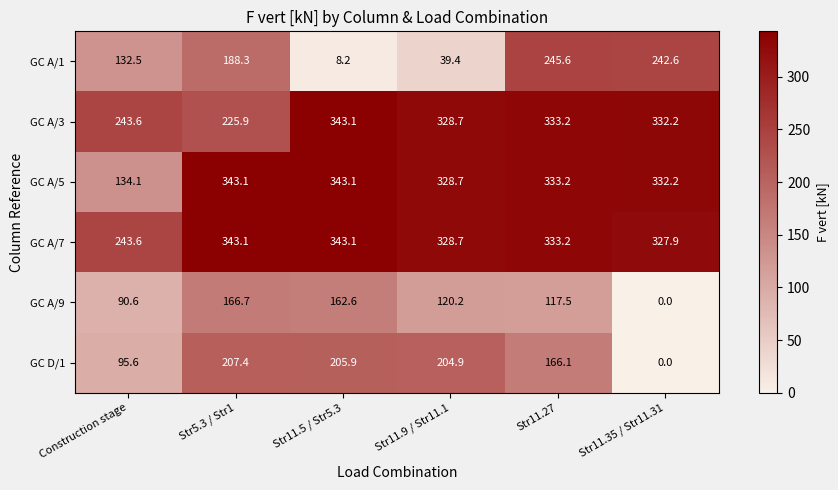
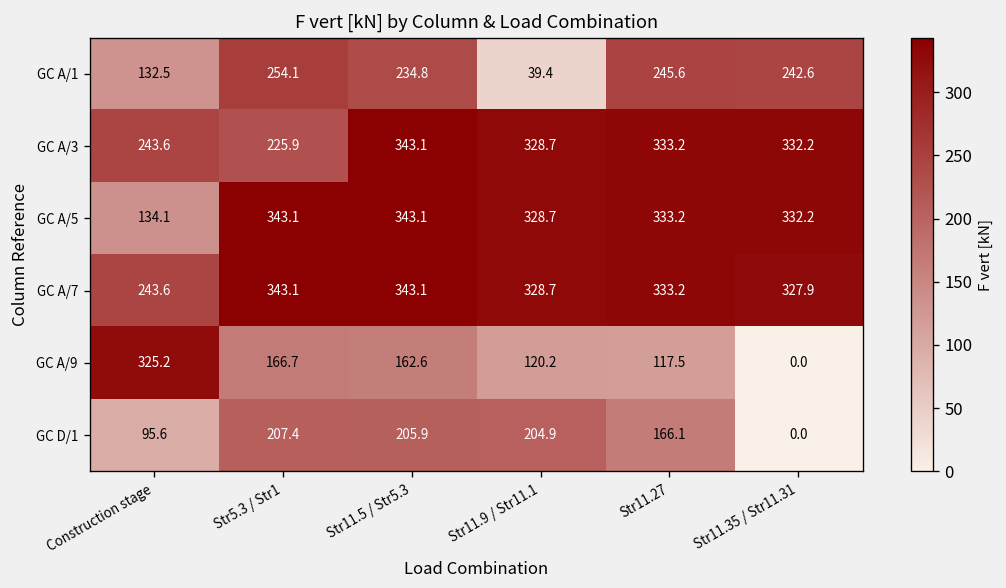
GC A/1, Str5.3 / Str1: 188.3 -> 254.1
GC A/1, Str11.5 / Str5.3: 8.2 -> 234.8
GC A/9, Construction stage: 90.6 -> 325.2
